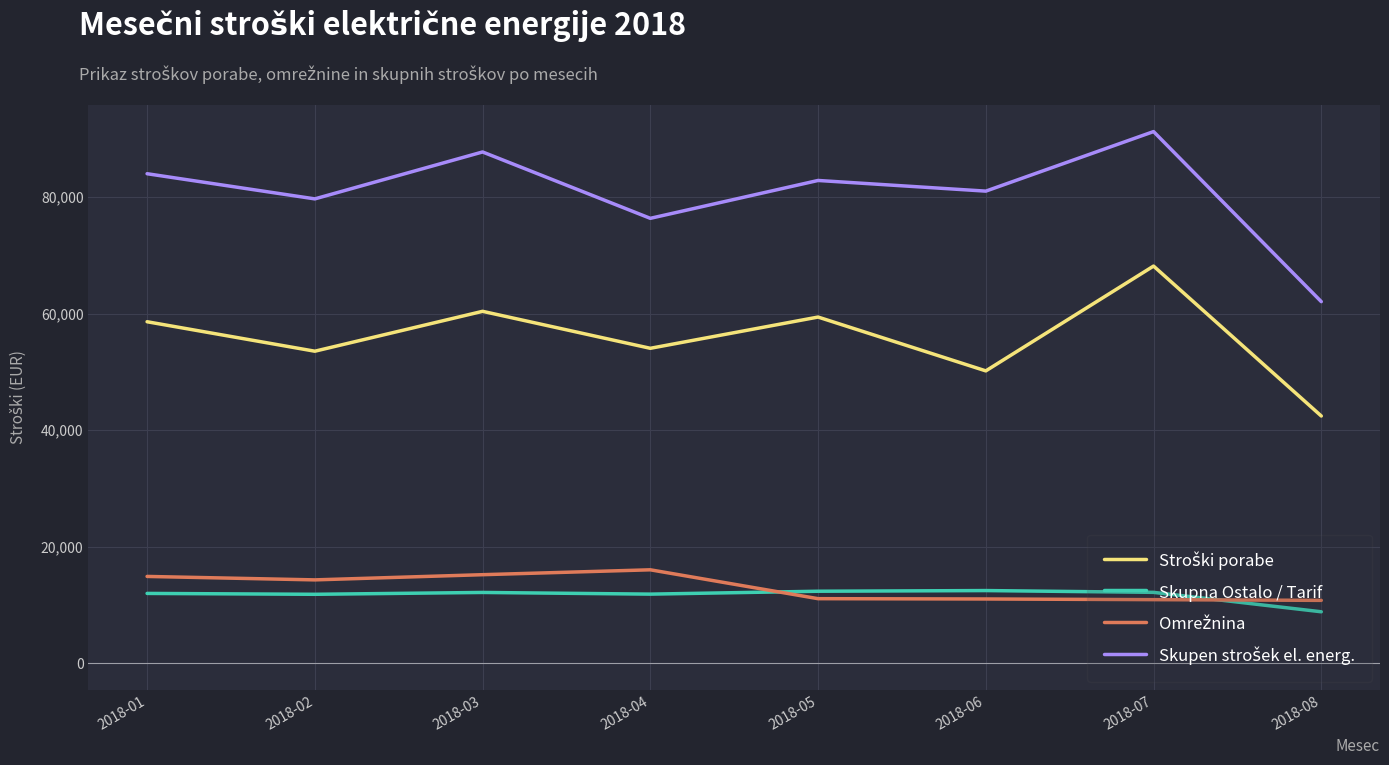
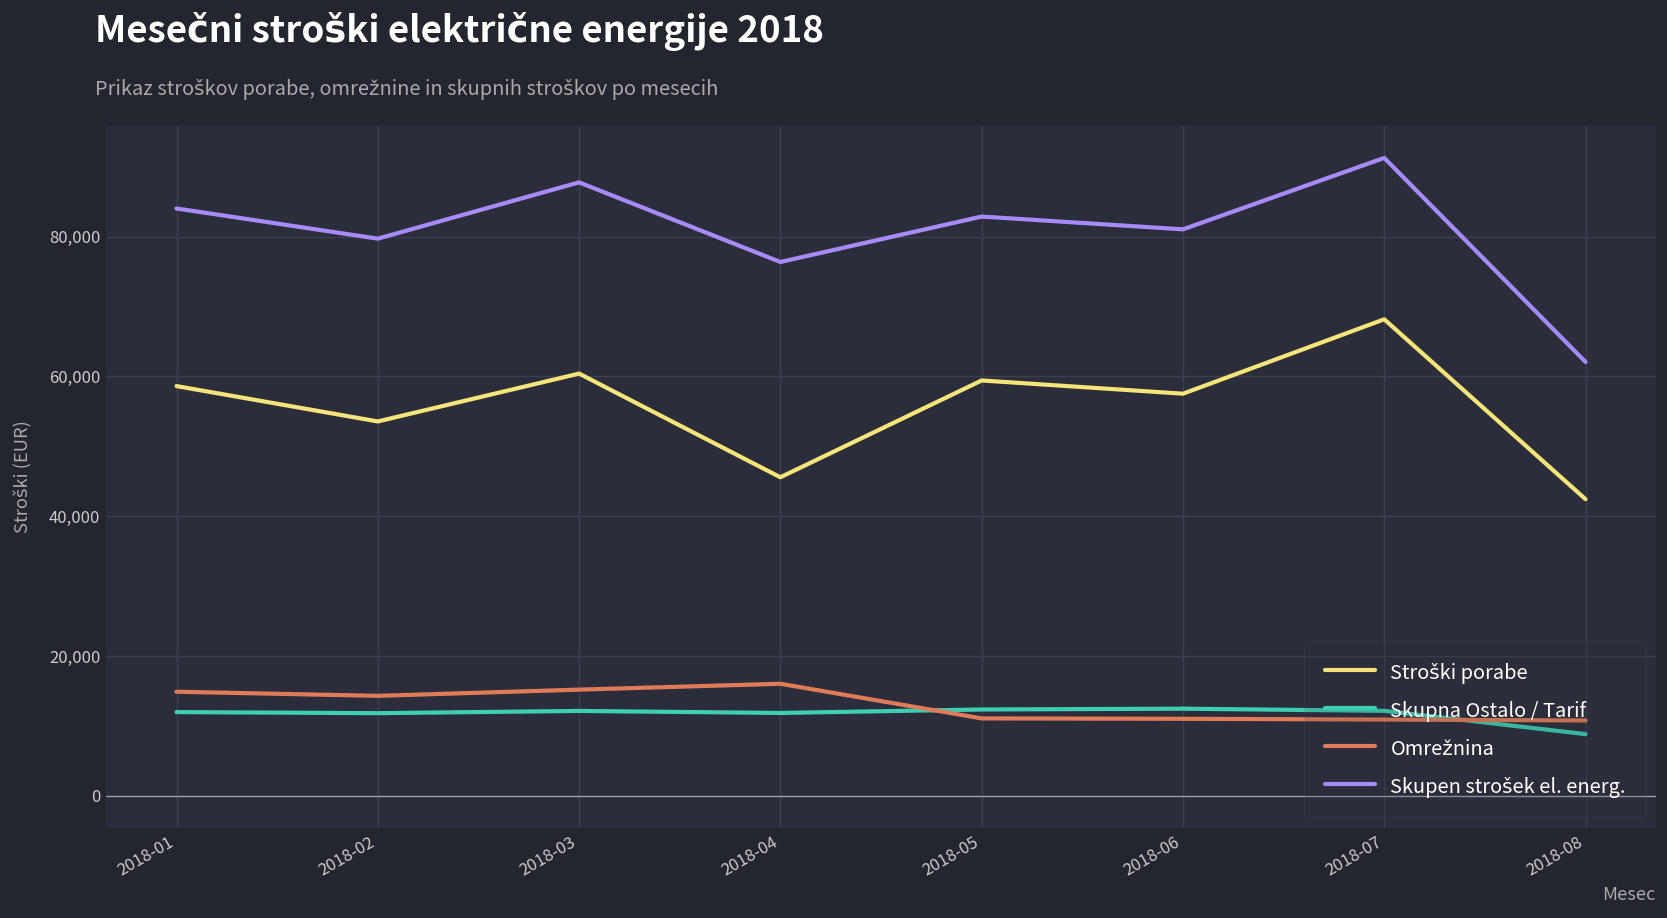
Stroški porabe, 2018-04: 54,000 -> 46,000
Stroški porabe, 2018-06: 50,000 -> 58,000
